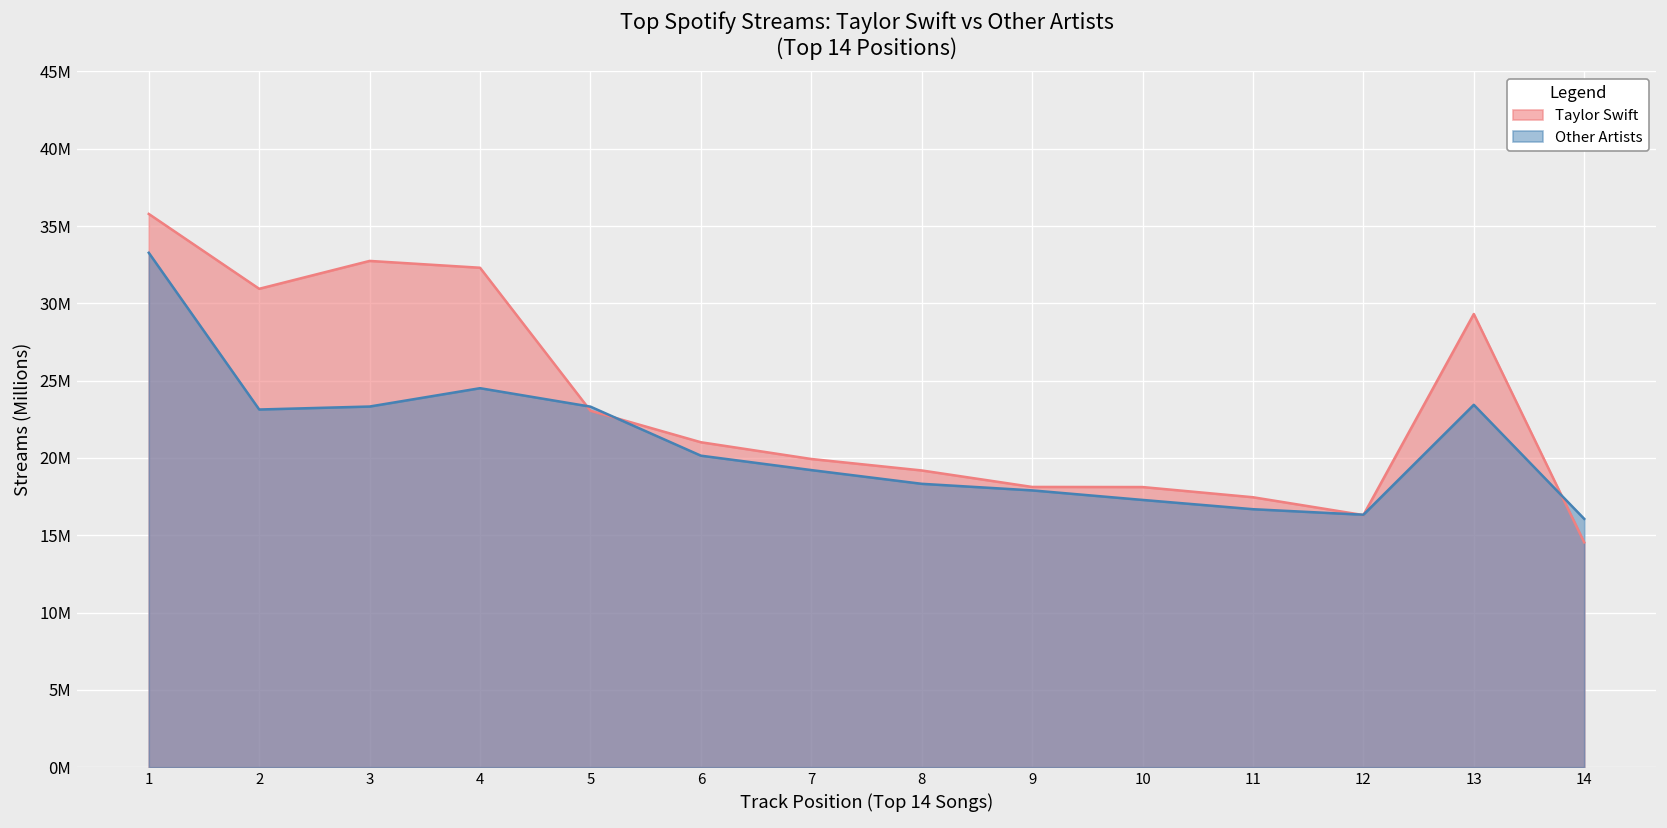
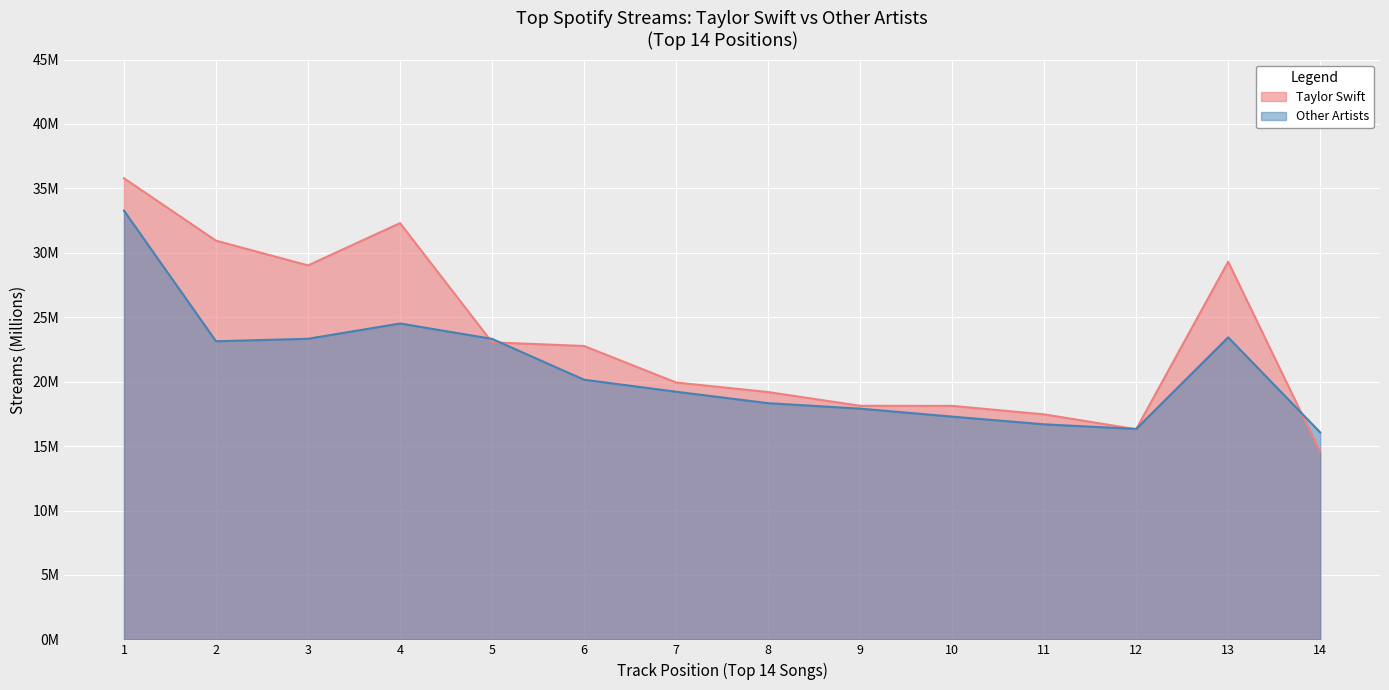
Taylor Swift, 3: 32700000 -> 29000000
Taylor Swift, 6: 21000000 -> 22800000
